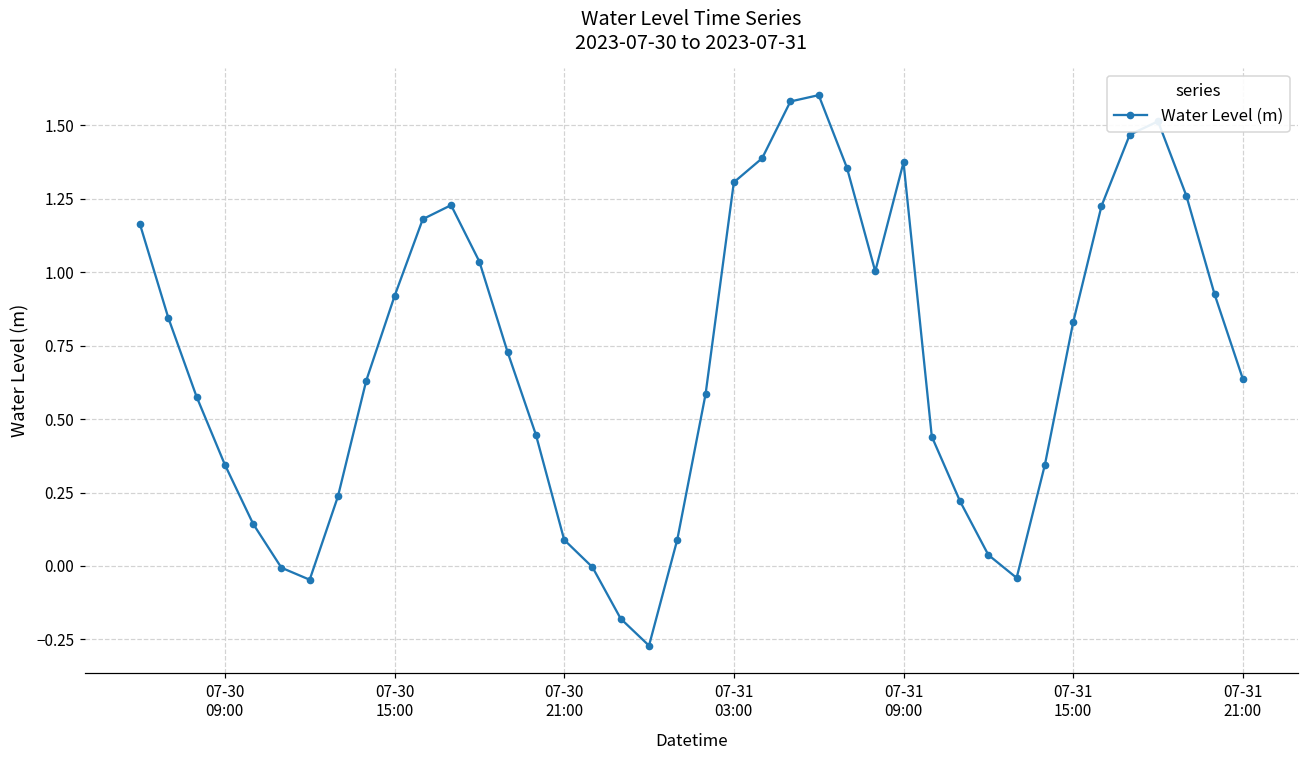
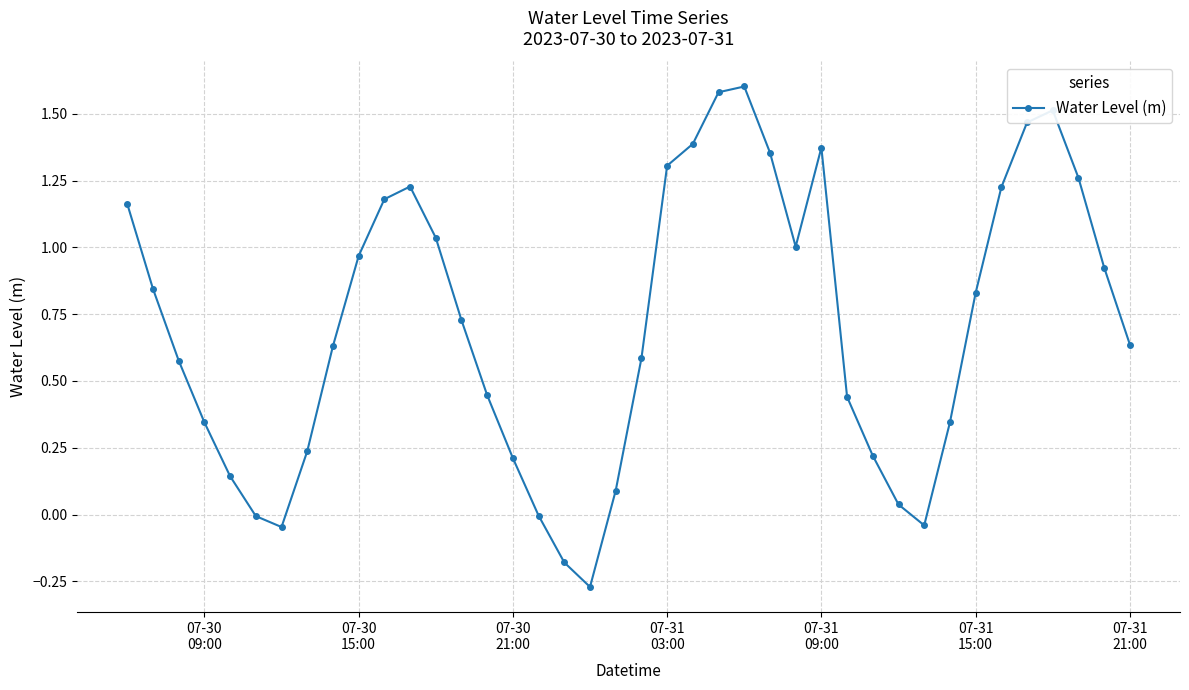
07-30 15:00: 0.92 -> 0.97
07-30 21:00: 0.09 -> 0.21
